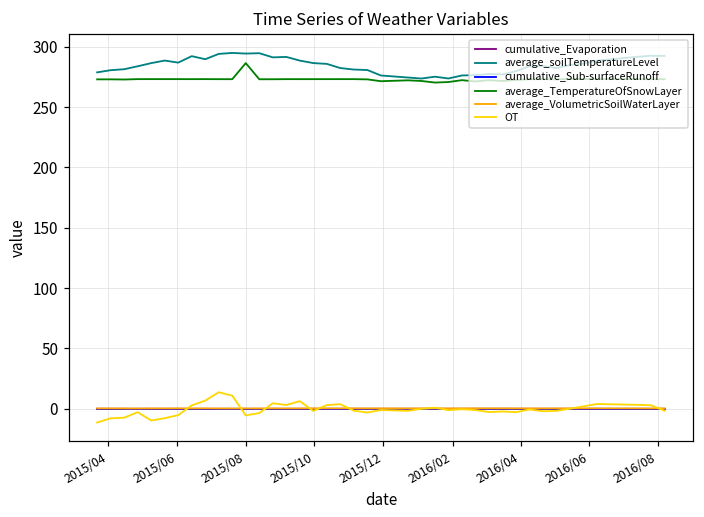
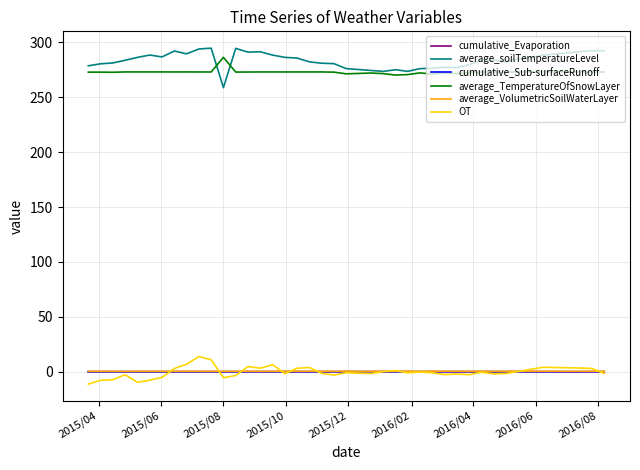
average_soilTemperatureLevel, 2015/08: 294 -> 259
